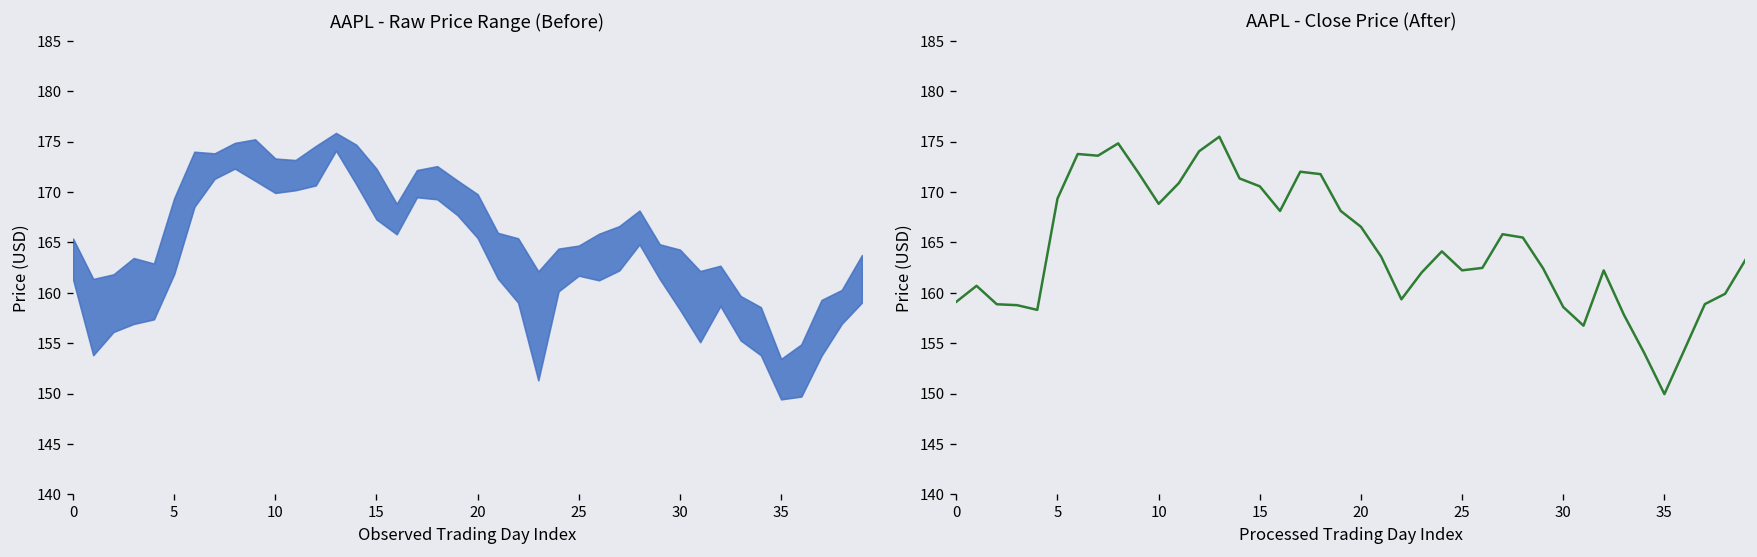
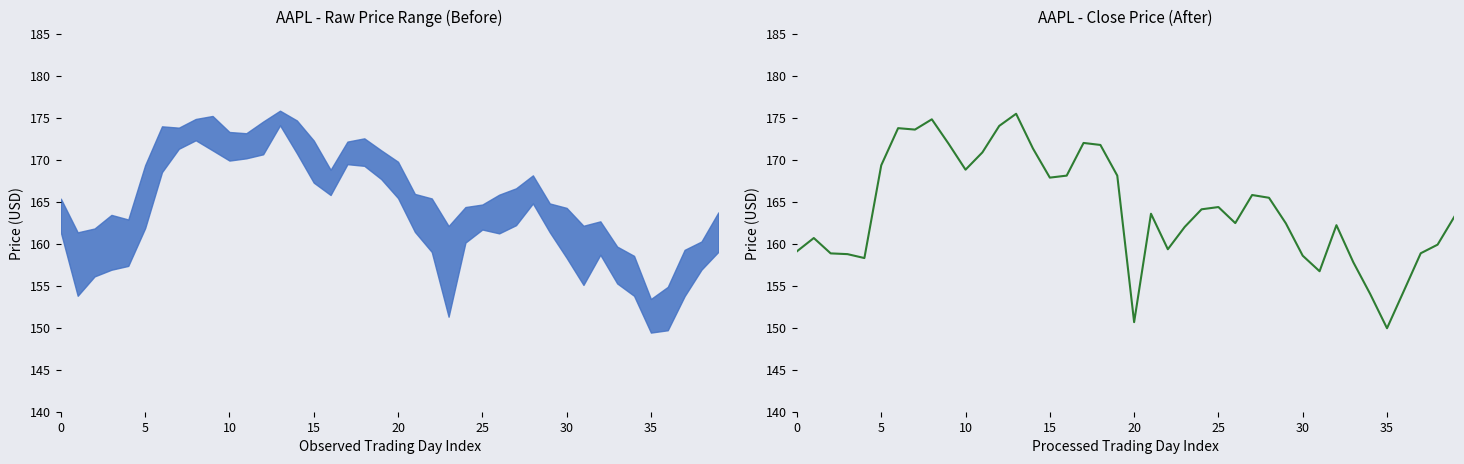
AAPL - Close Price (After), 15: 171 -> 168
AAPL - Close Price (After), 20: 167 -> 151
AAPL - Close Price (After), 25: 162 -> 164
